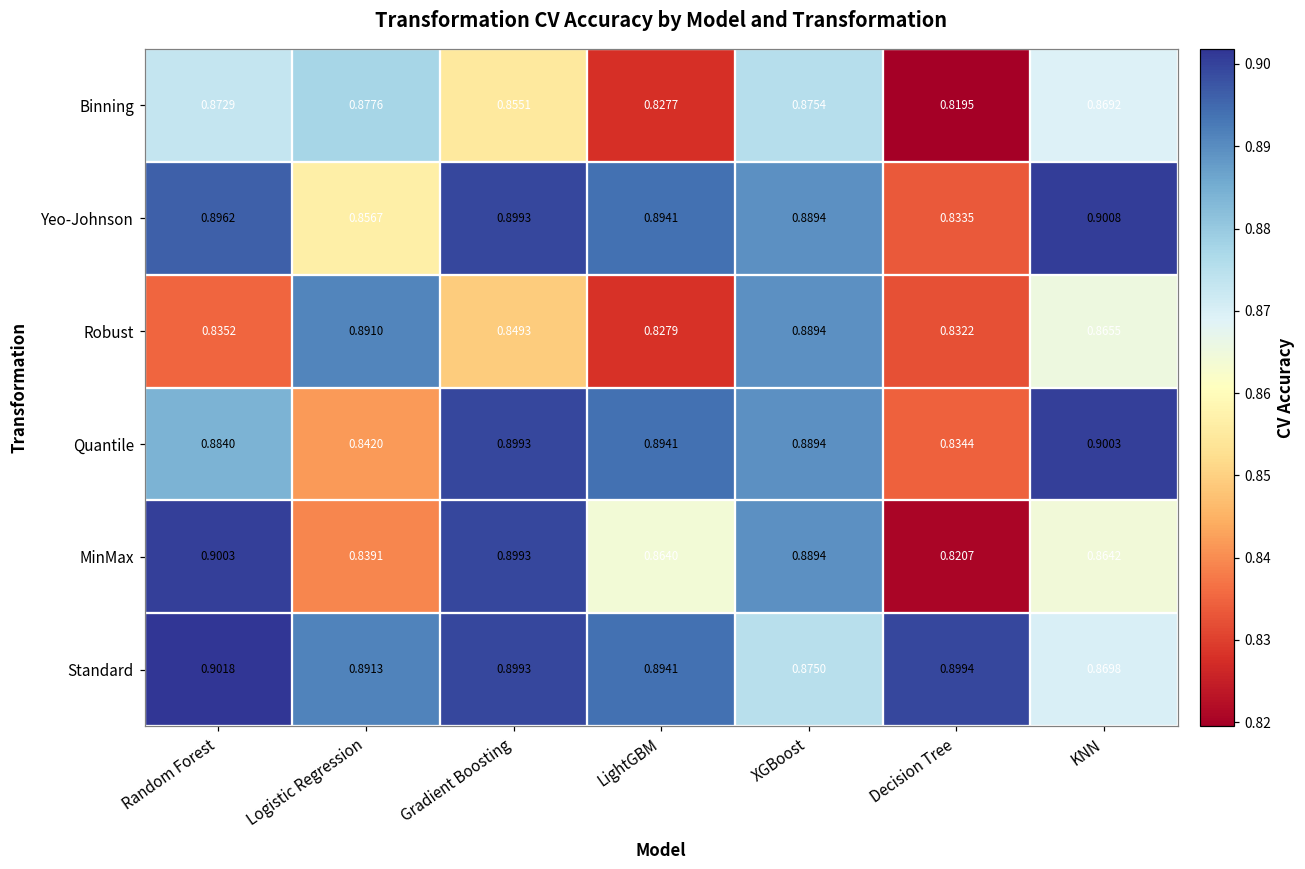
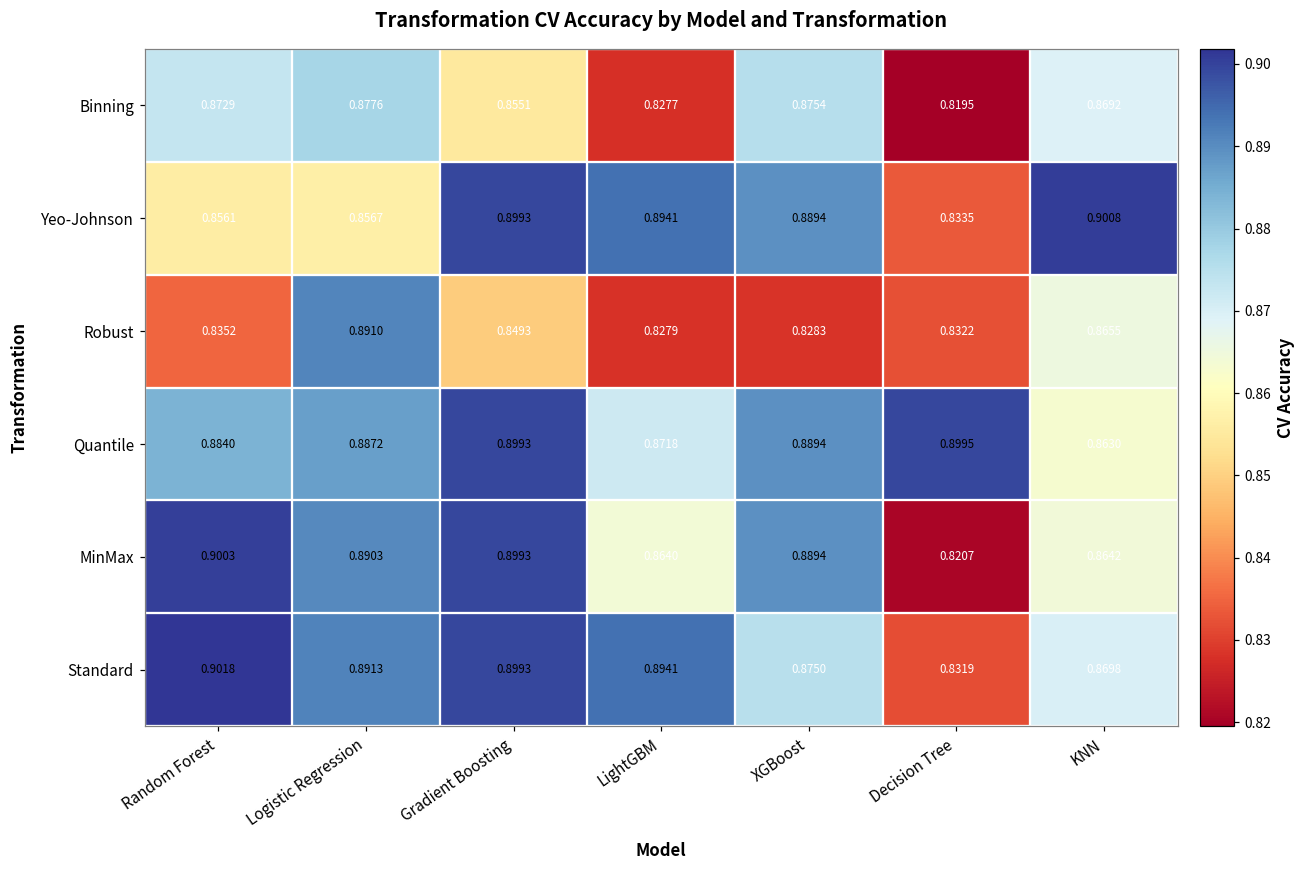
Yeo-Johnson, Random Forest: 0.8962 -> 0.8561
Robust, XGBoost: 0.8894 -> 0.8283
Quantile, Logistic Regression: 0.8420 -> 0.8872
Quantile, LightGBM: 0.8941 -> 0.8718
Quantile, Decision Tree: 0.8344 -> 0.8995
Quantile, KNN: 0.9003 -> 0.8630
MinMax, Logistic Regression: 0.8391 -> 0.8903
Standard, Decision Tree: 0.8994 -> 0.8319
